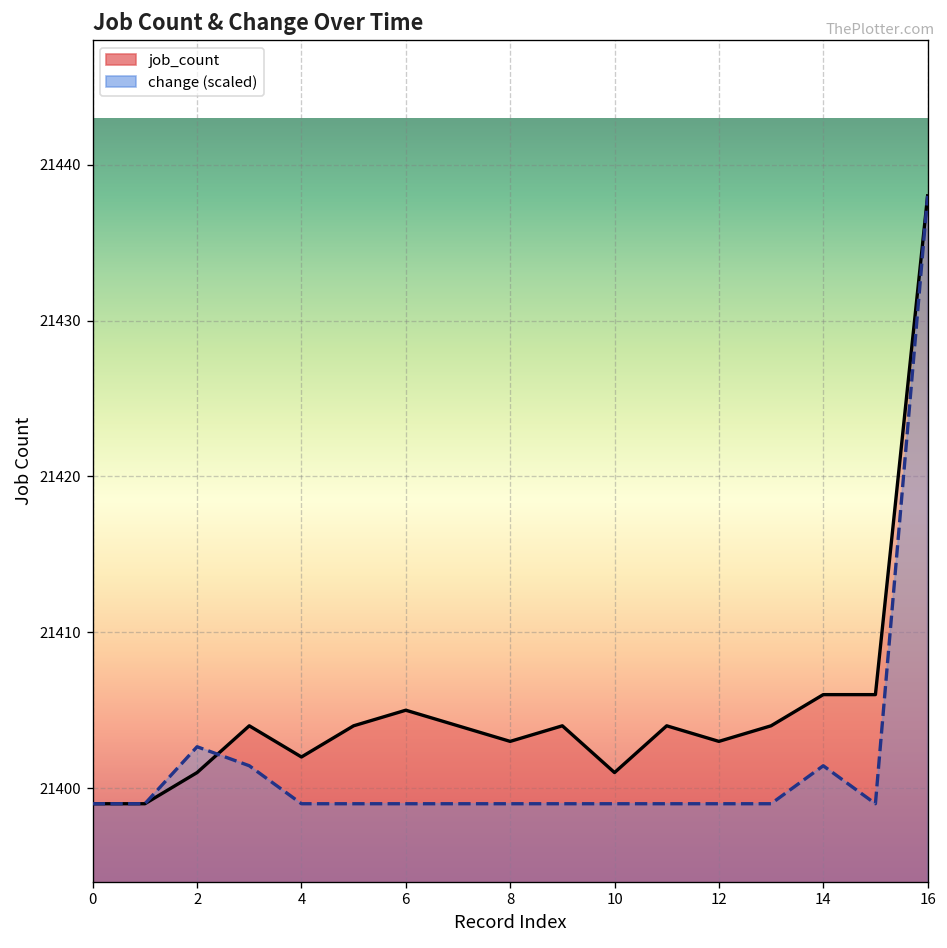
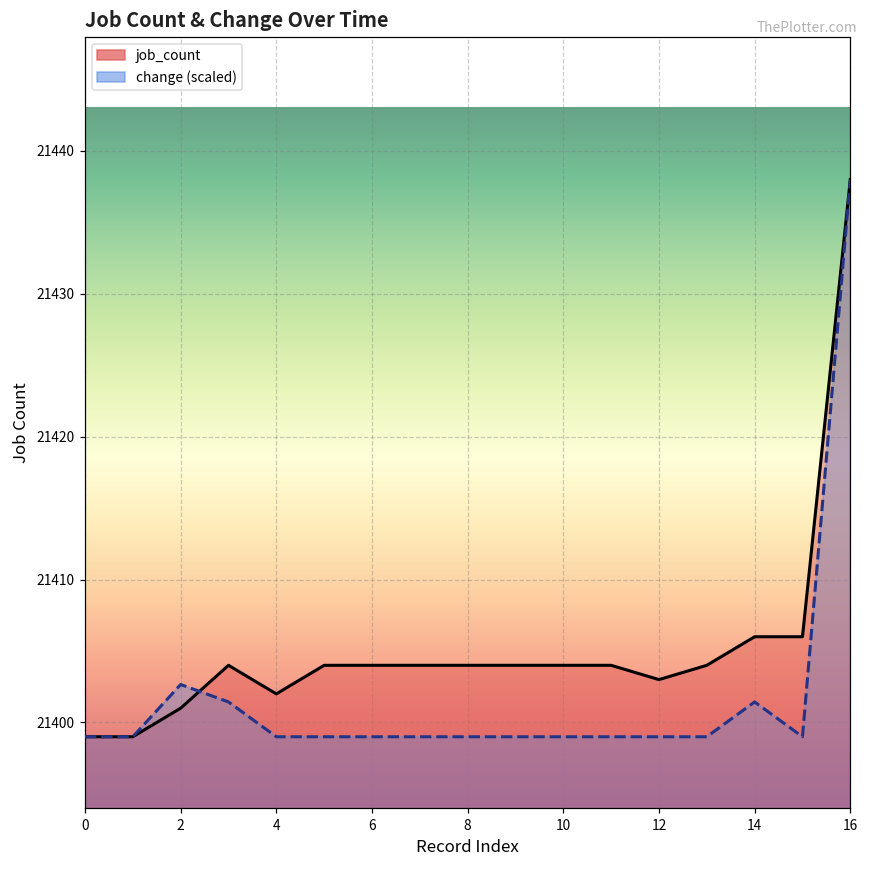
job_count, 6: 21405 -> 21404
job_count, 8: 21403 -> 21404
job_count, 10: 21401 -> 21404
